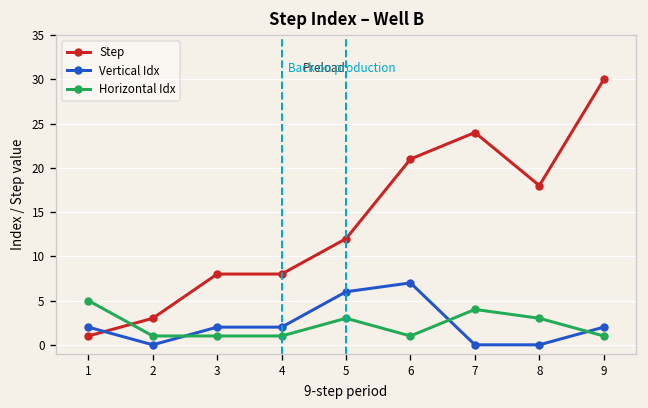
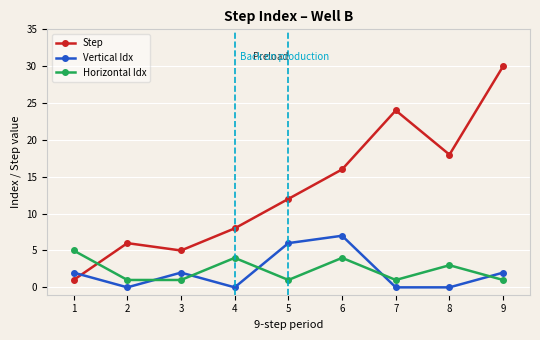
Step, 2: 3 -> 6
Step, 3: 8 -> 5
Vertical Idx, 4: 2 -> 0
Horizontal Idx, 4: 1 -> 4
Horizontal Idx, 5: 3 -> 1
Step, 6: 21 -> 16
Horizontal Idx, 6: 1 -> 4
Horizontal Idx, 7: 4 -> 1
